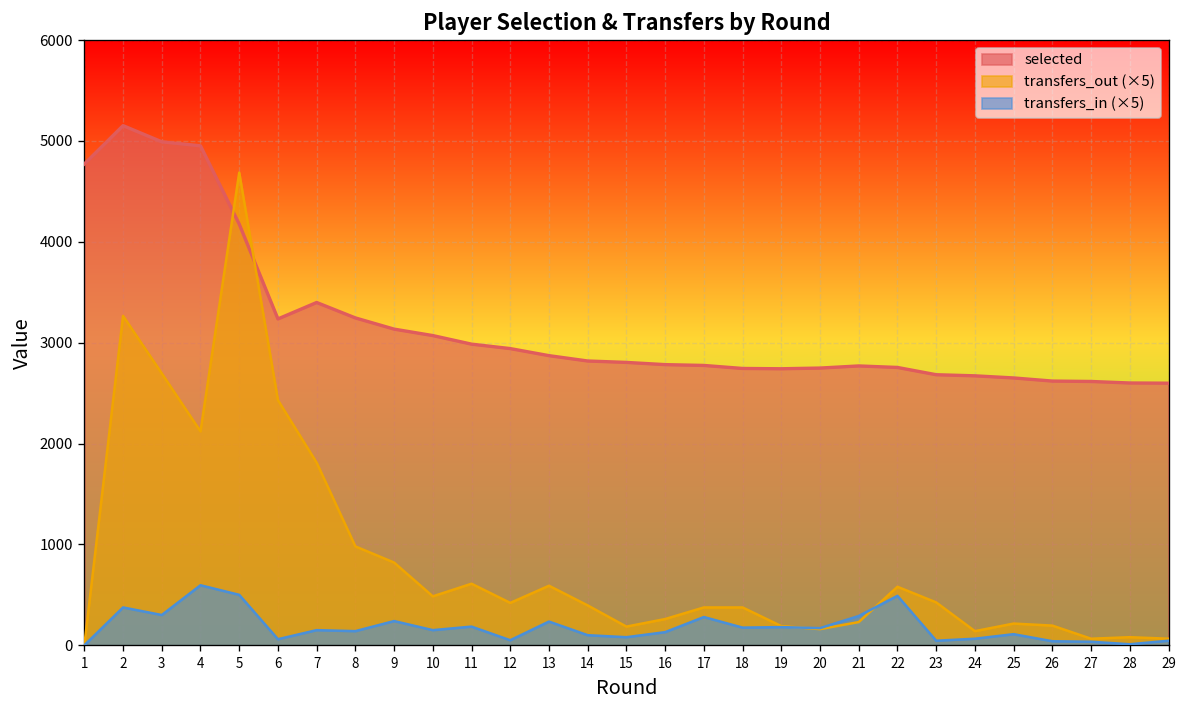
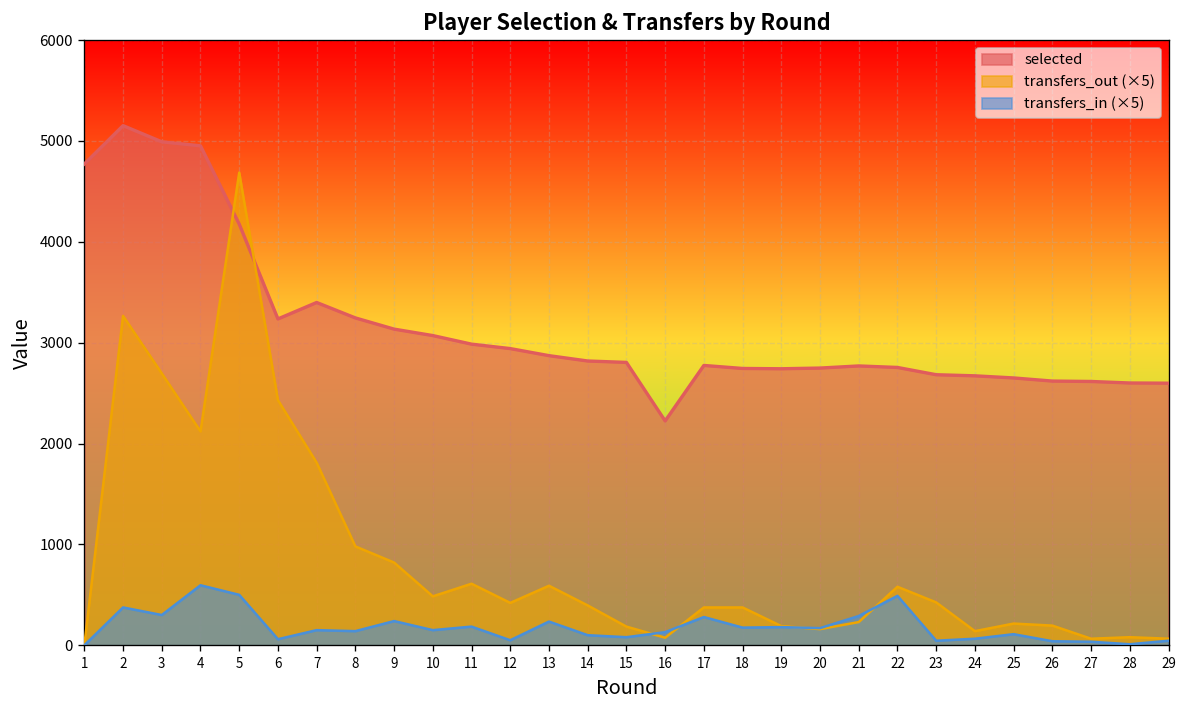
selected, 16: 2800 -> 2200
transfers_out (×5), 16: 300 -> 100
